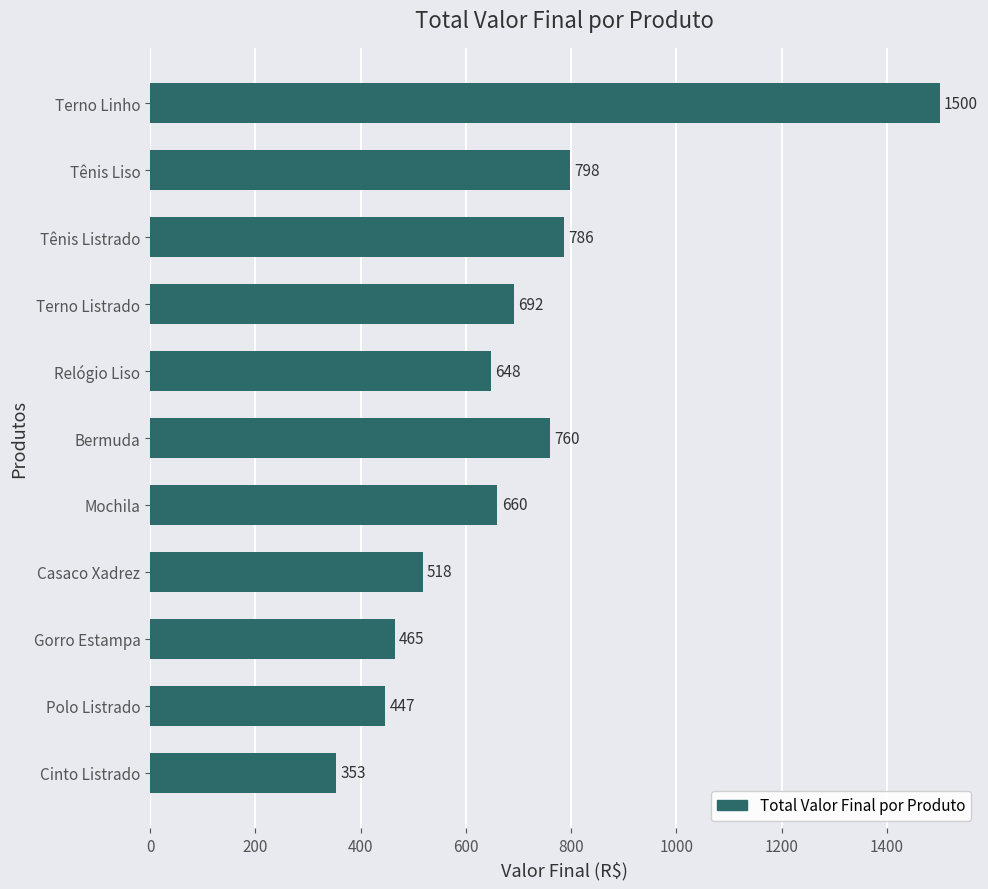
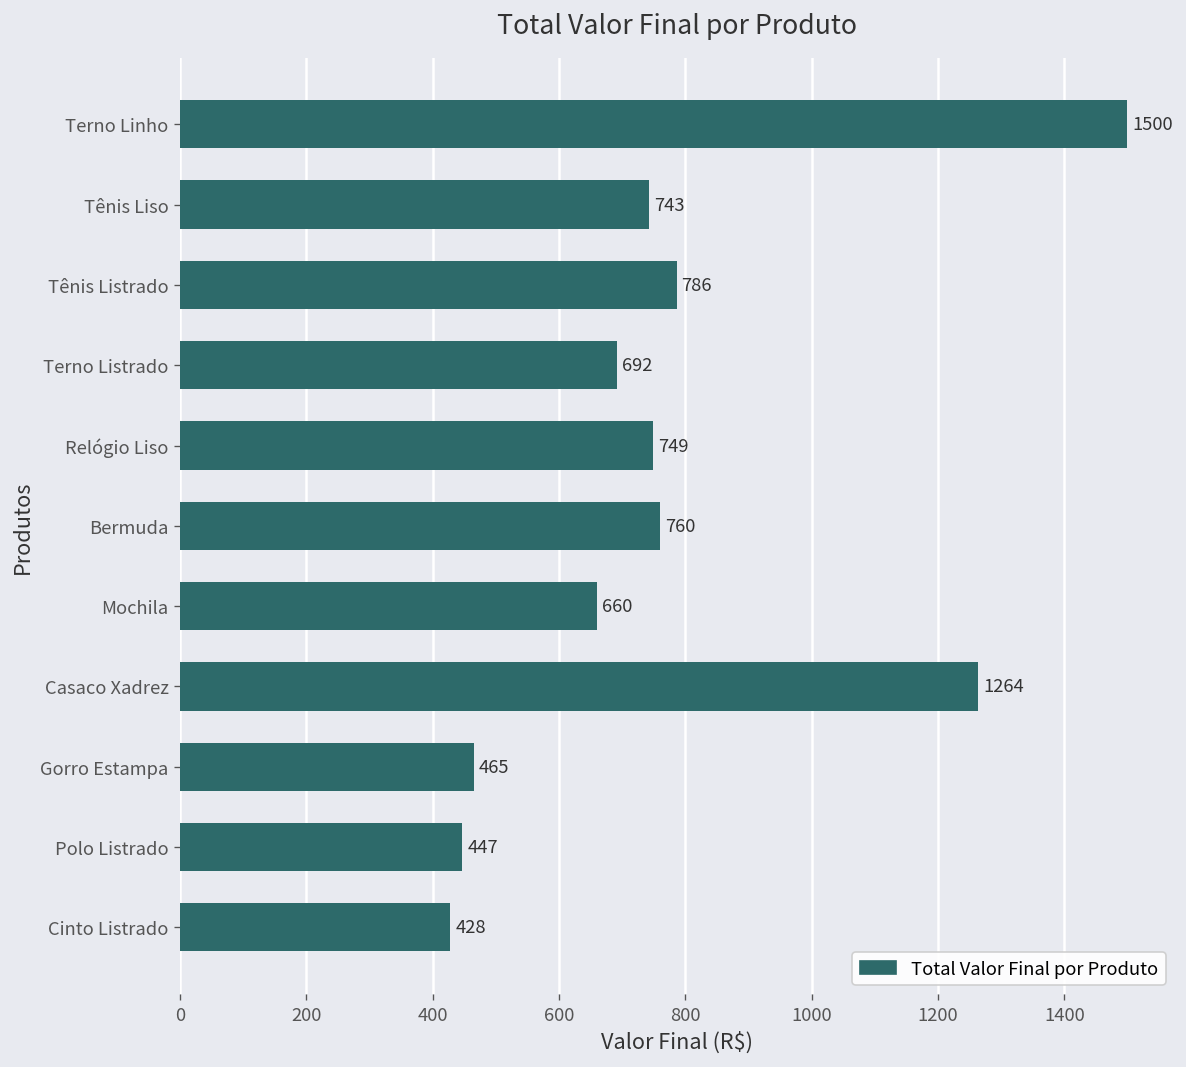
Tênis Liso: 798 -> 743
Relógio Liso: 648 -> 749
Casaco Xadrez: 518 -> 1264
Cinto Listrado: 353 -> 428
